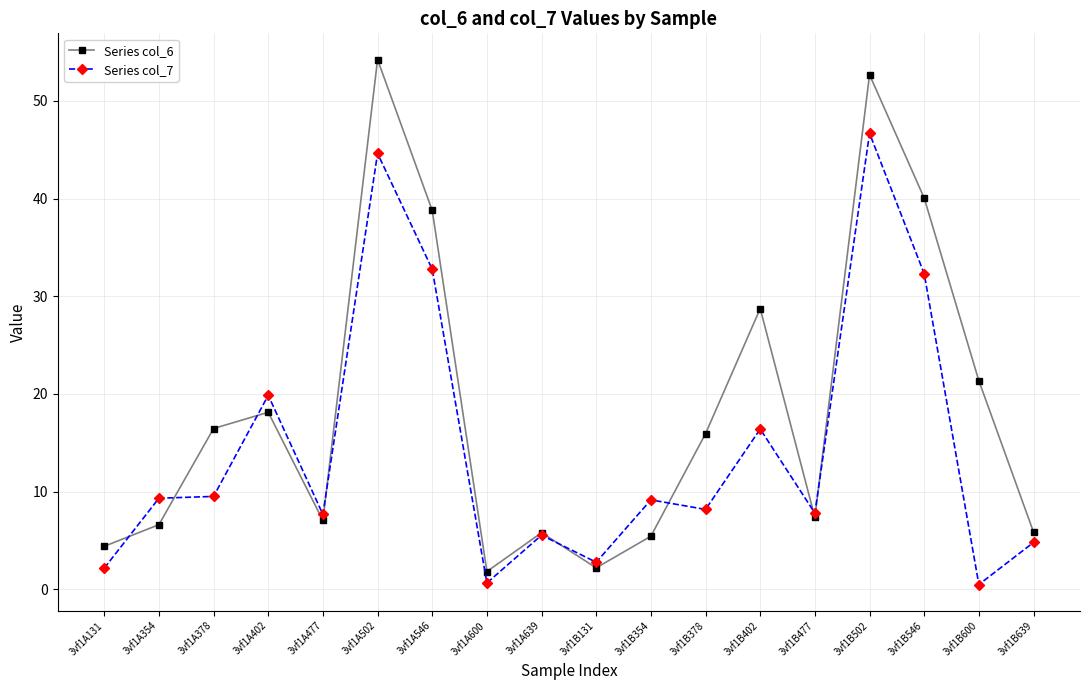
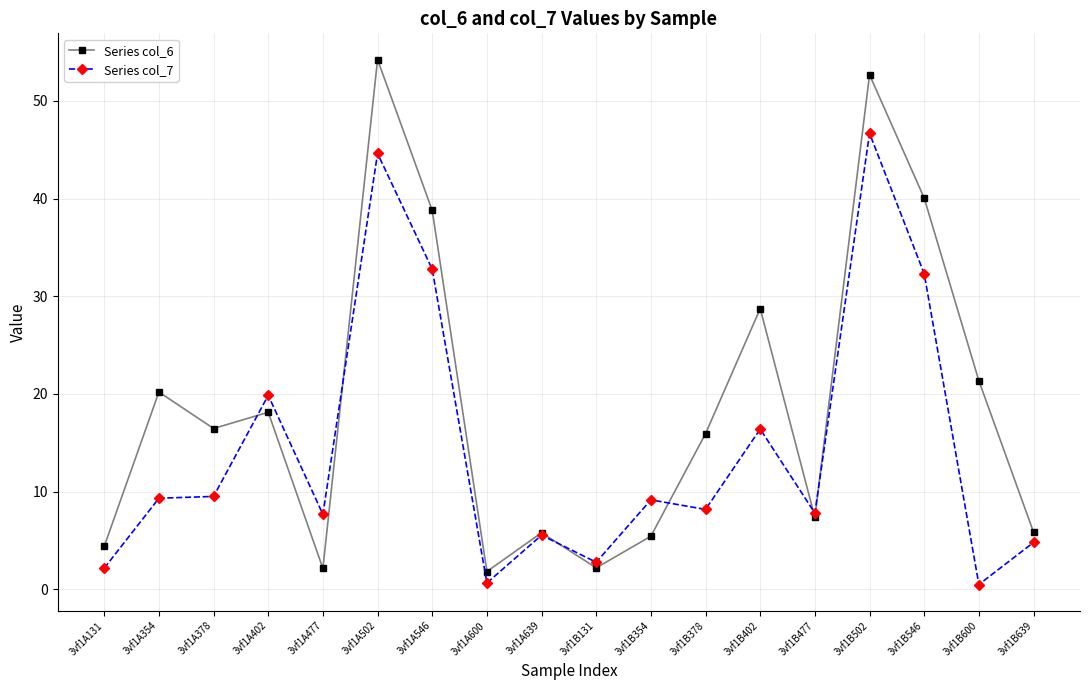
Series col_6, 3vf1A354: 7 -> 20
Series col_6, 3vf1A477: 7 -> 2
